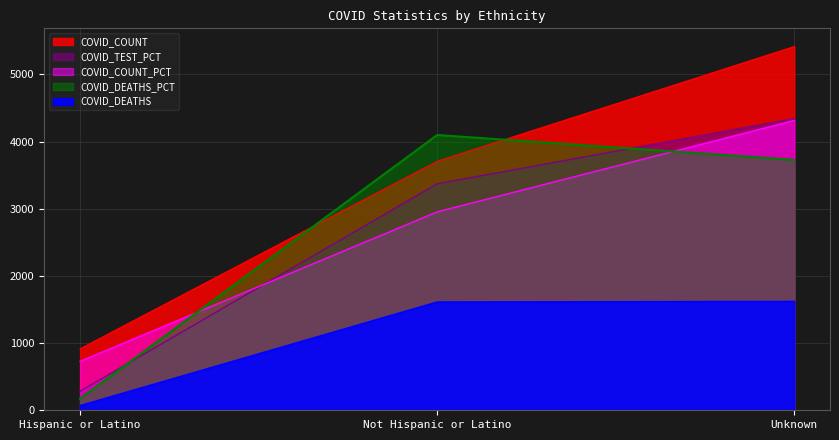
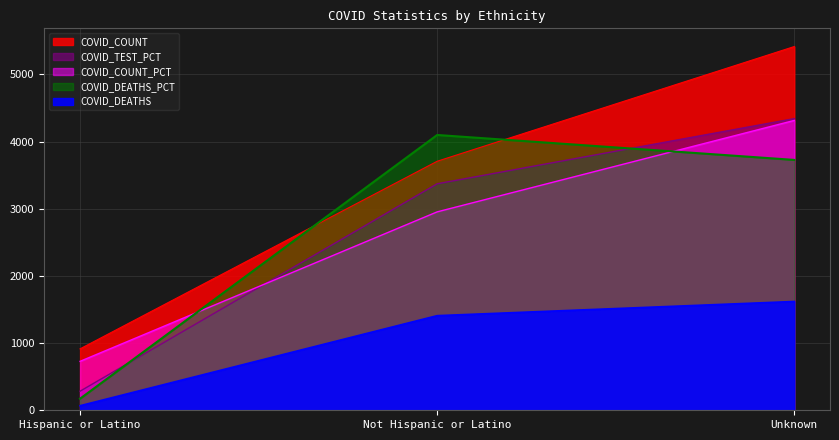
COVID_DEATHS, Not Hispanic or Latino: 1600 -> 1400
